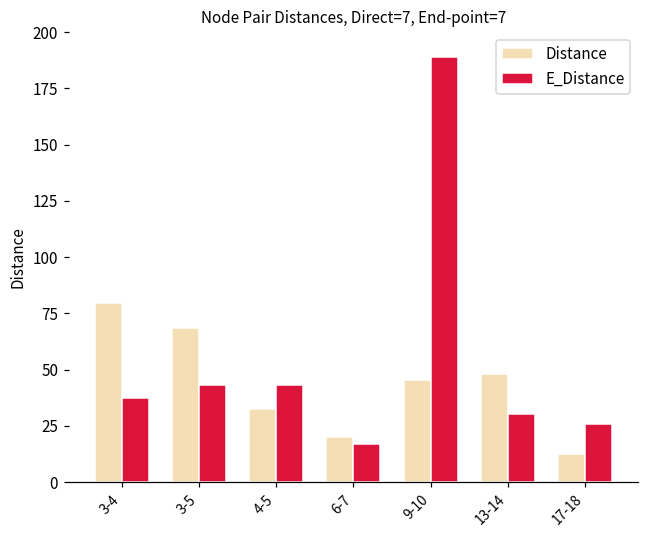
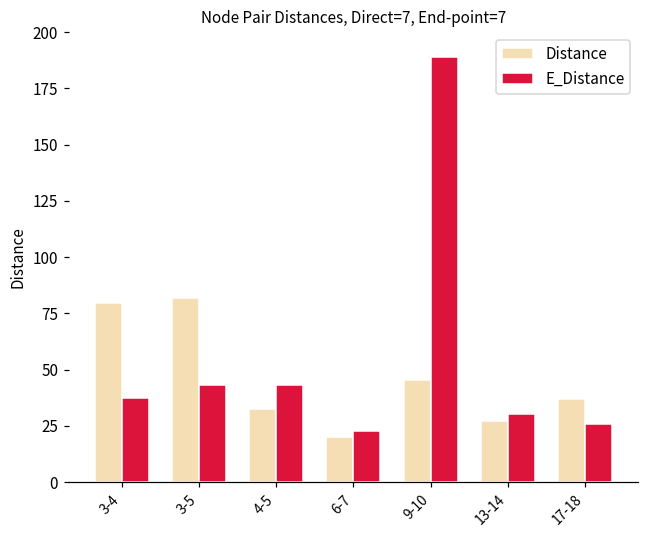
Distance, 3-5: 68 -> 82
E_Distance, 6-7: 17 -> 23
Distance, 13-14: 48 -> 27
Distance, 17-18: 13 -> 37
